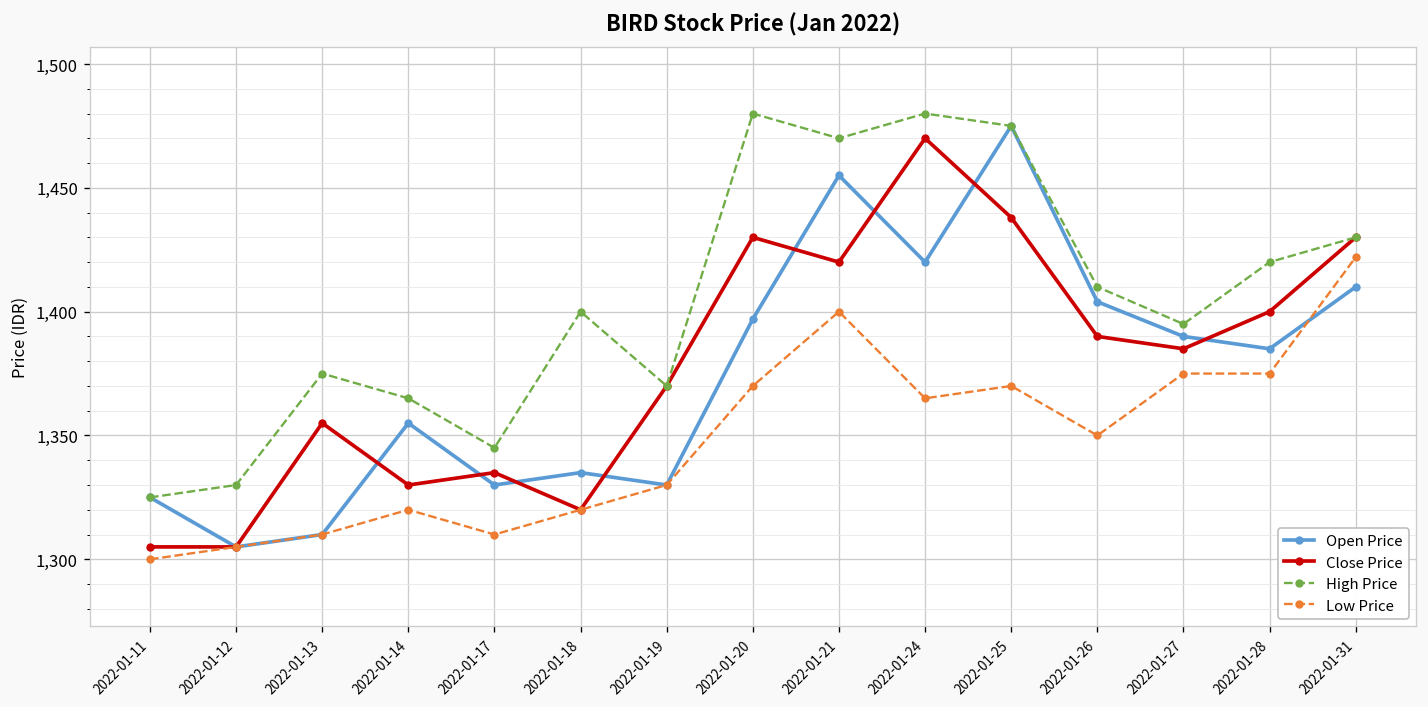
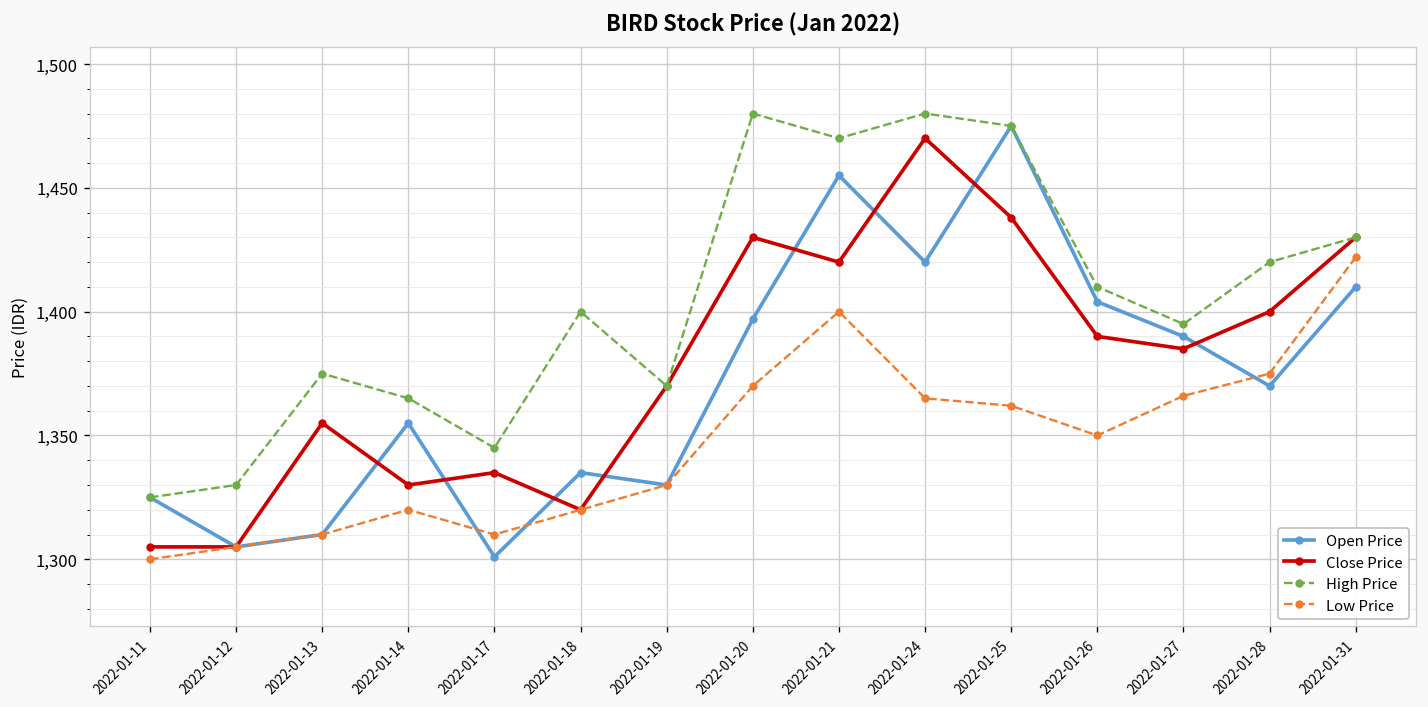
Open Price, 2022-01-17: 1,330 -> 1,301
Low Price, 2022-01-25: 1,370 -> 1,362
Low Price, 2022-01-27: 1,375 -> 1,366
Open Price, 2022-01-28: 1,385 -> 1,370
